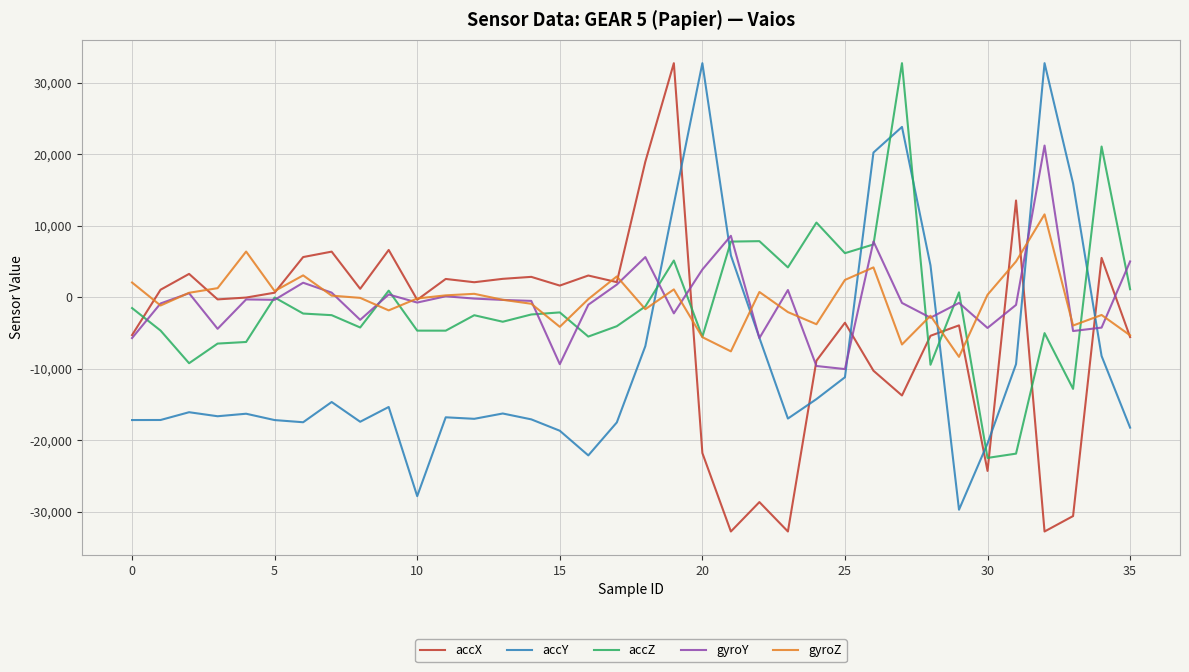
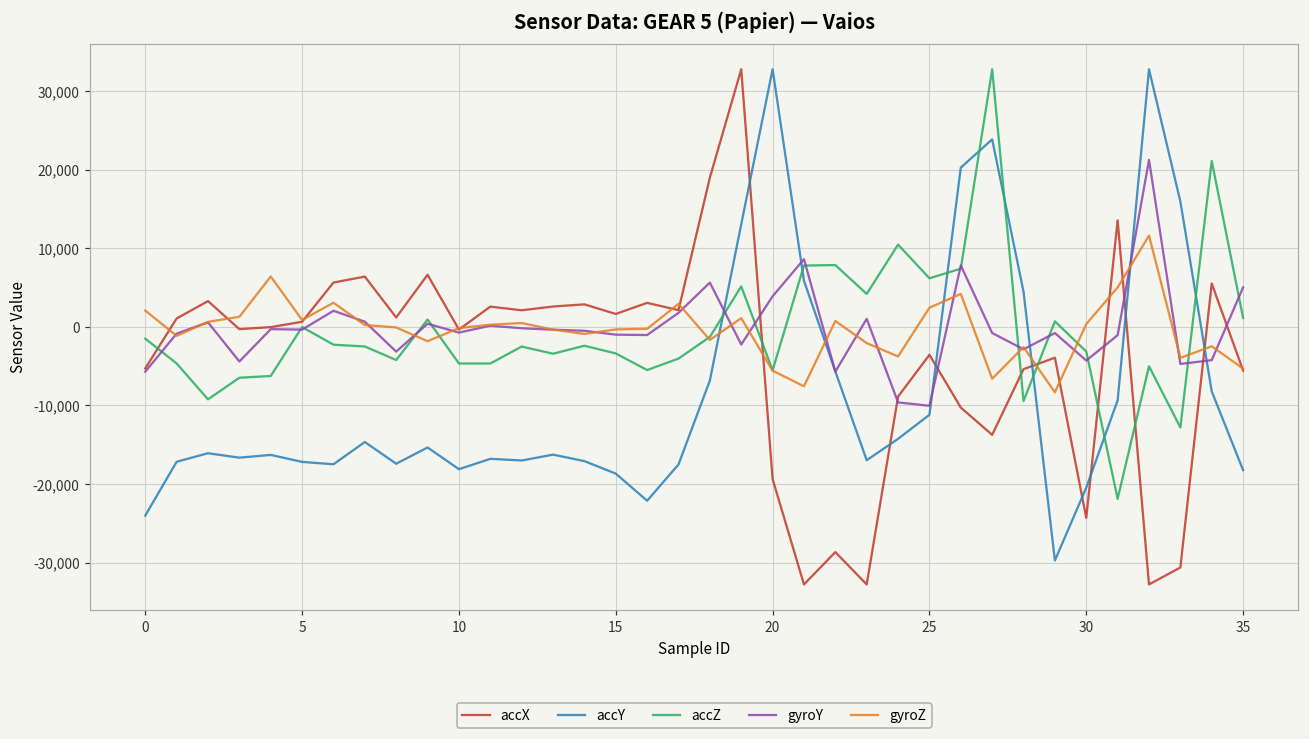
accY, 0: -17,000 -> -24,000
accY, 10: -28,000 -> -18,000
accZ, 15: -2,000 -> -3,000
gyroY, 15: -9,000 -> -1,000
gyroZ, 15: -4,000 -> 0
accX, 20: -22,000 -> -19,000
accZ, 30: -22,000 -> -3,000
